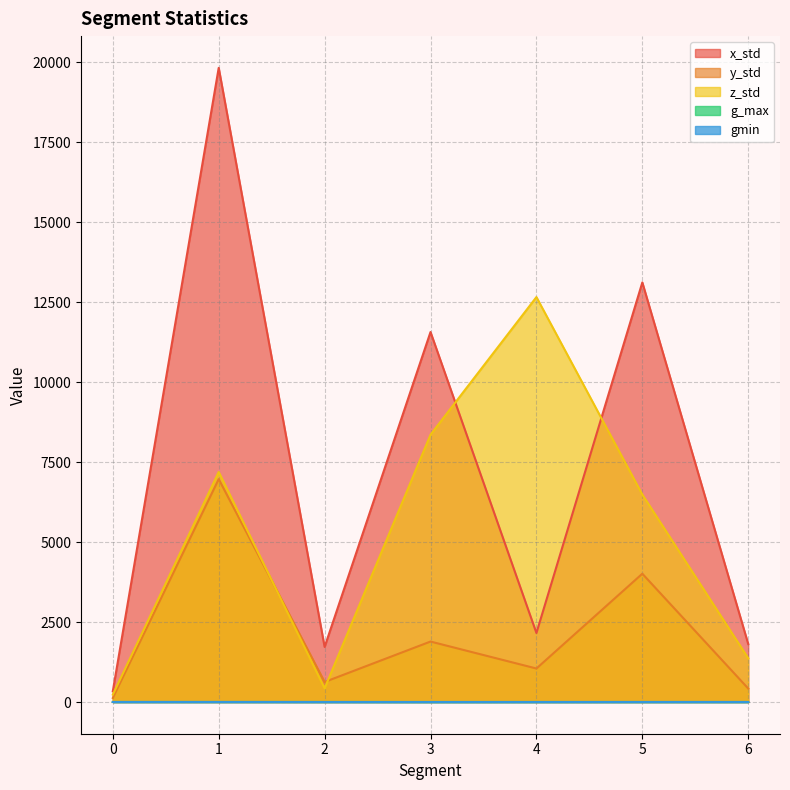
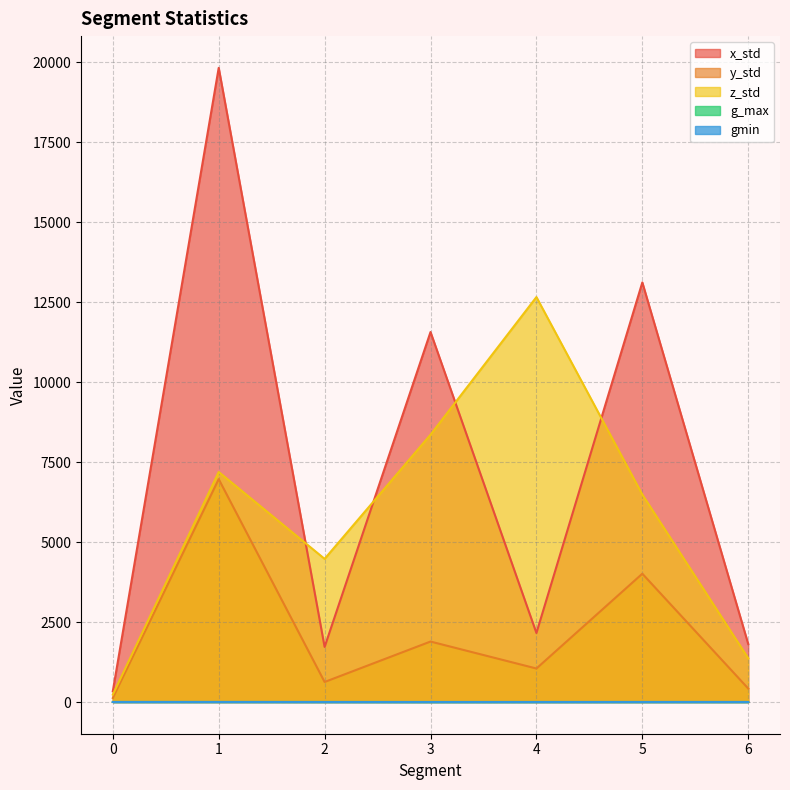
z_std, 2: 400 -> 4500
